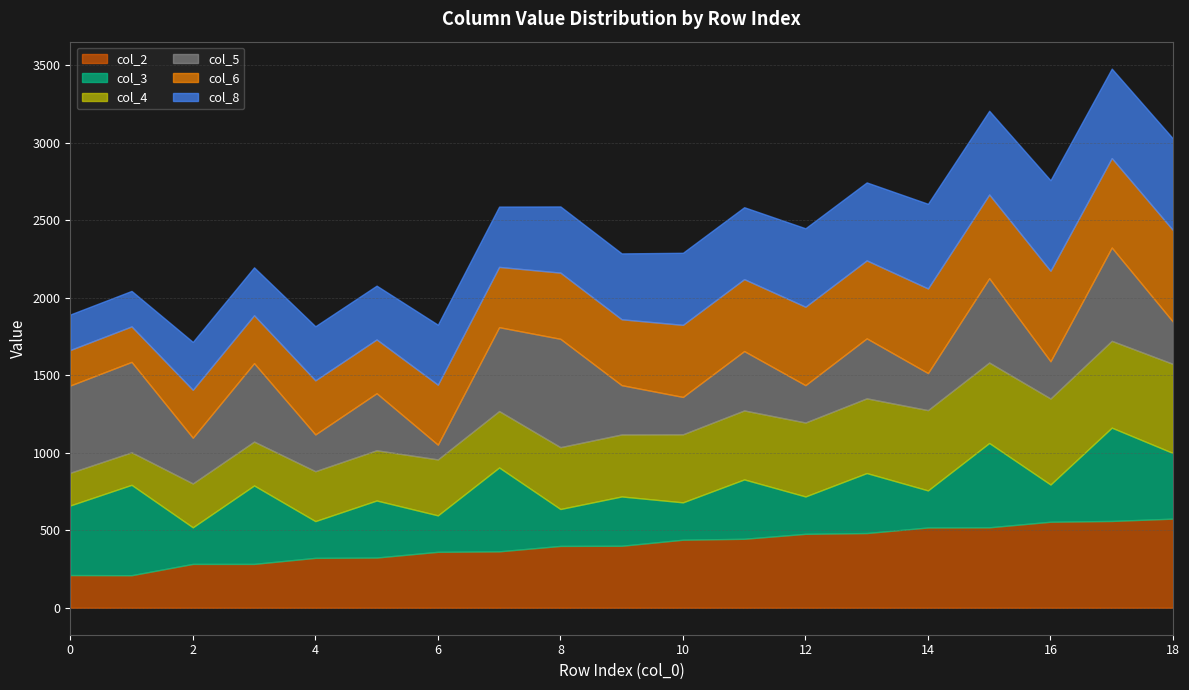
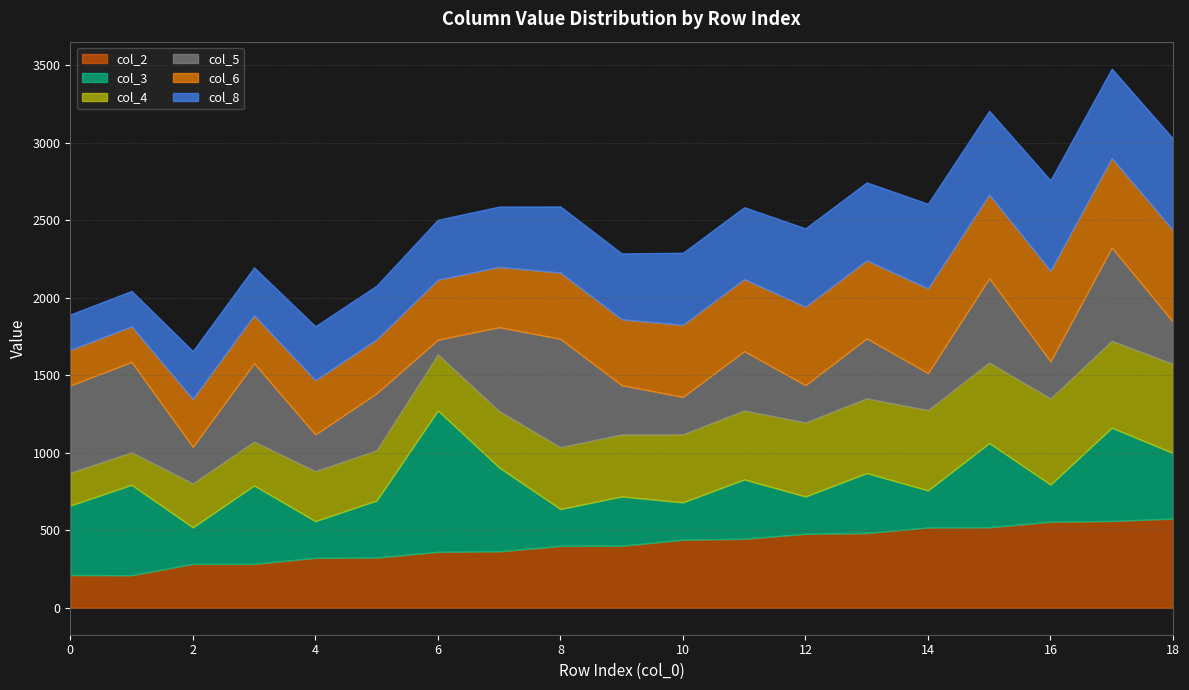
col_5, 2: 300 -> 240
col_3, 6: 240 -> 910
